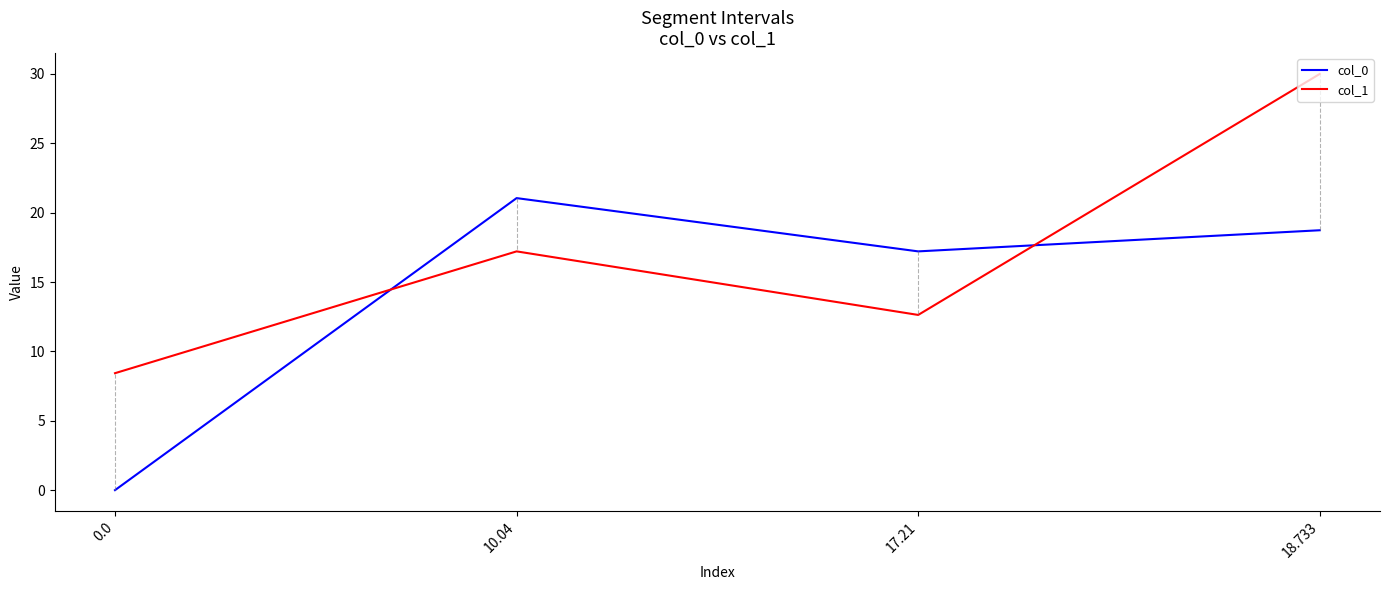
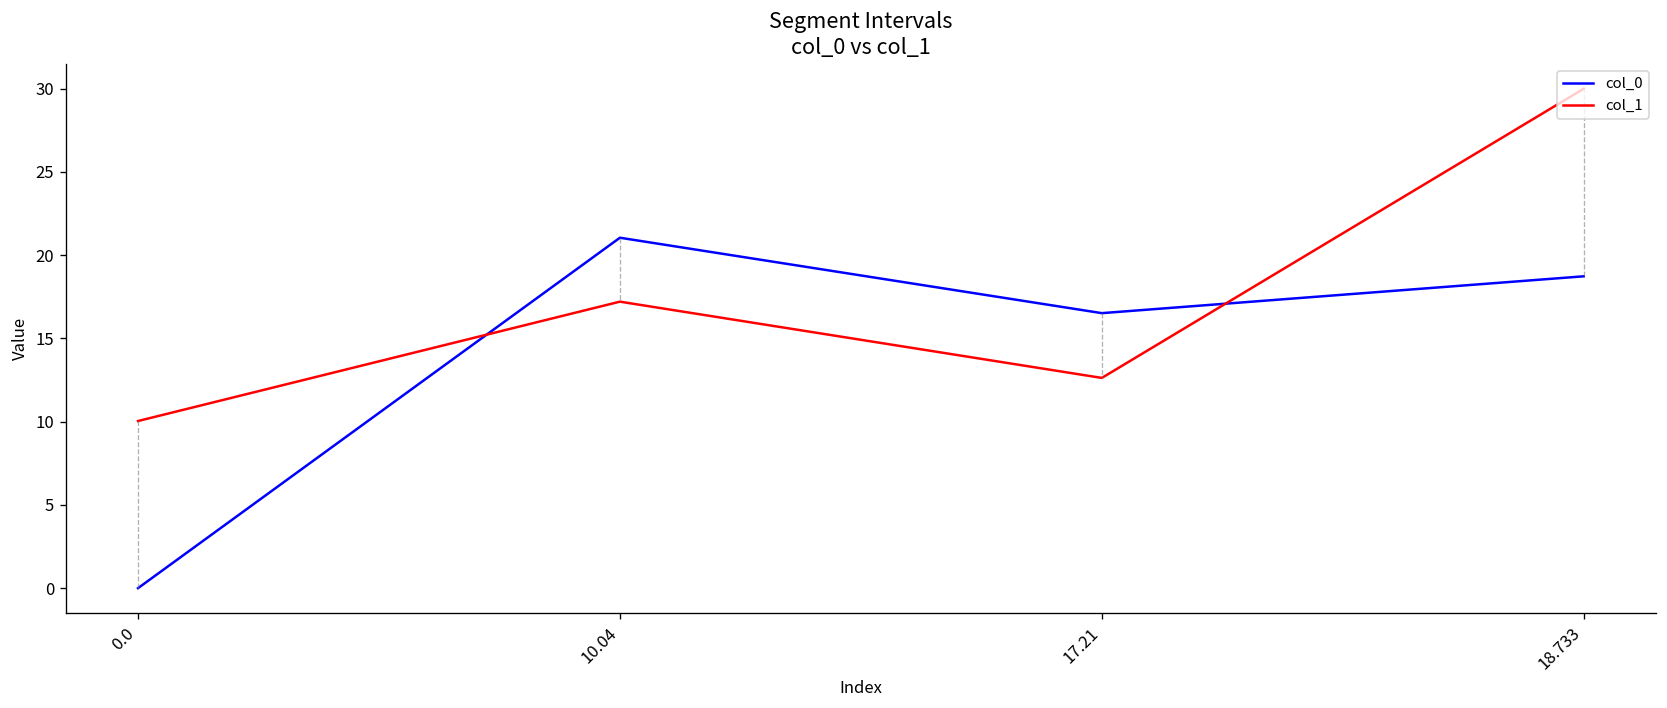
col_1, 0.0: 8.4 -> 10.0
col_0, 17.21: 17.2 -> 16.5
